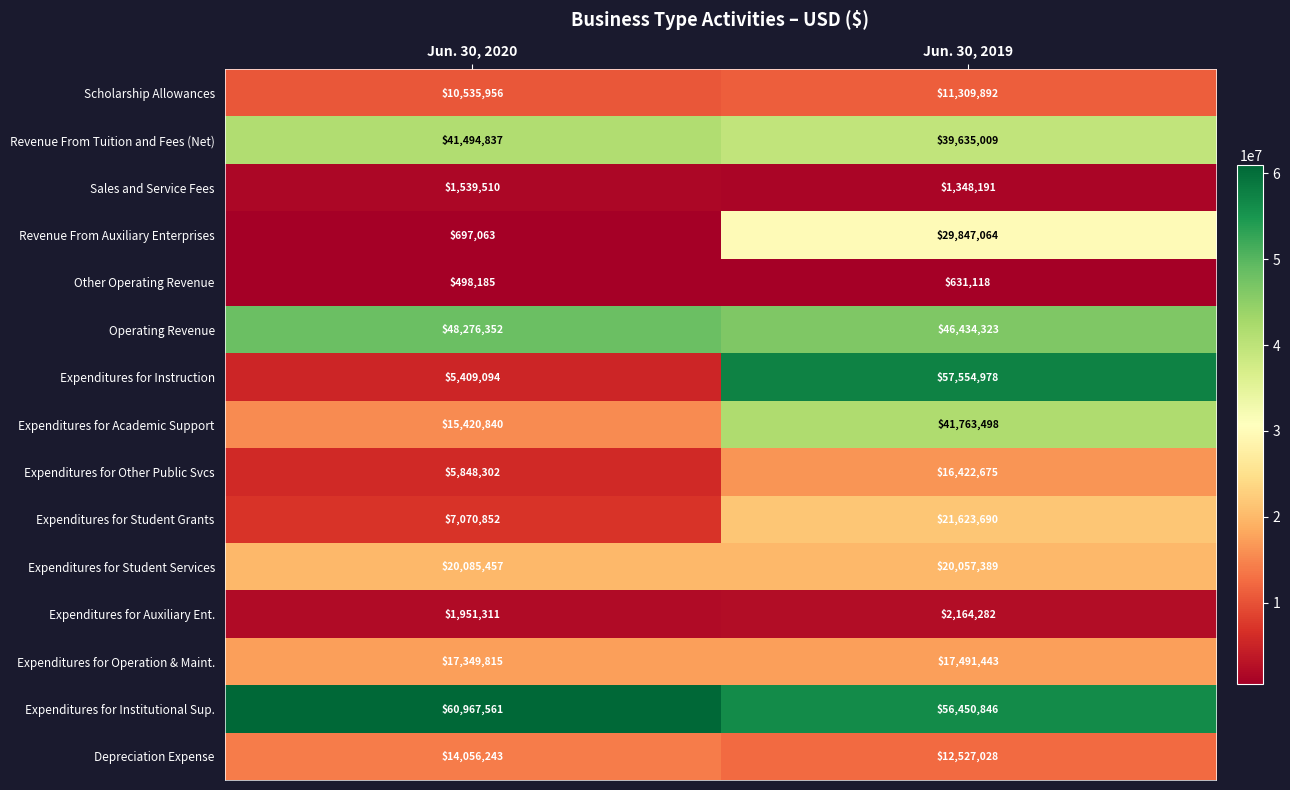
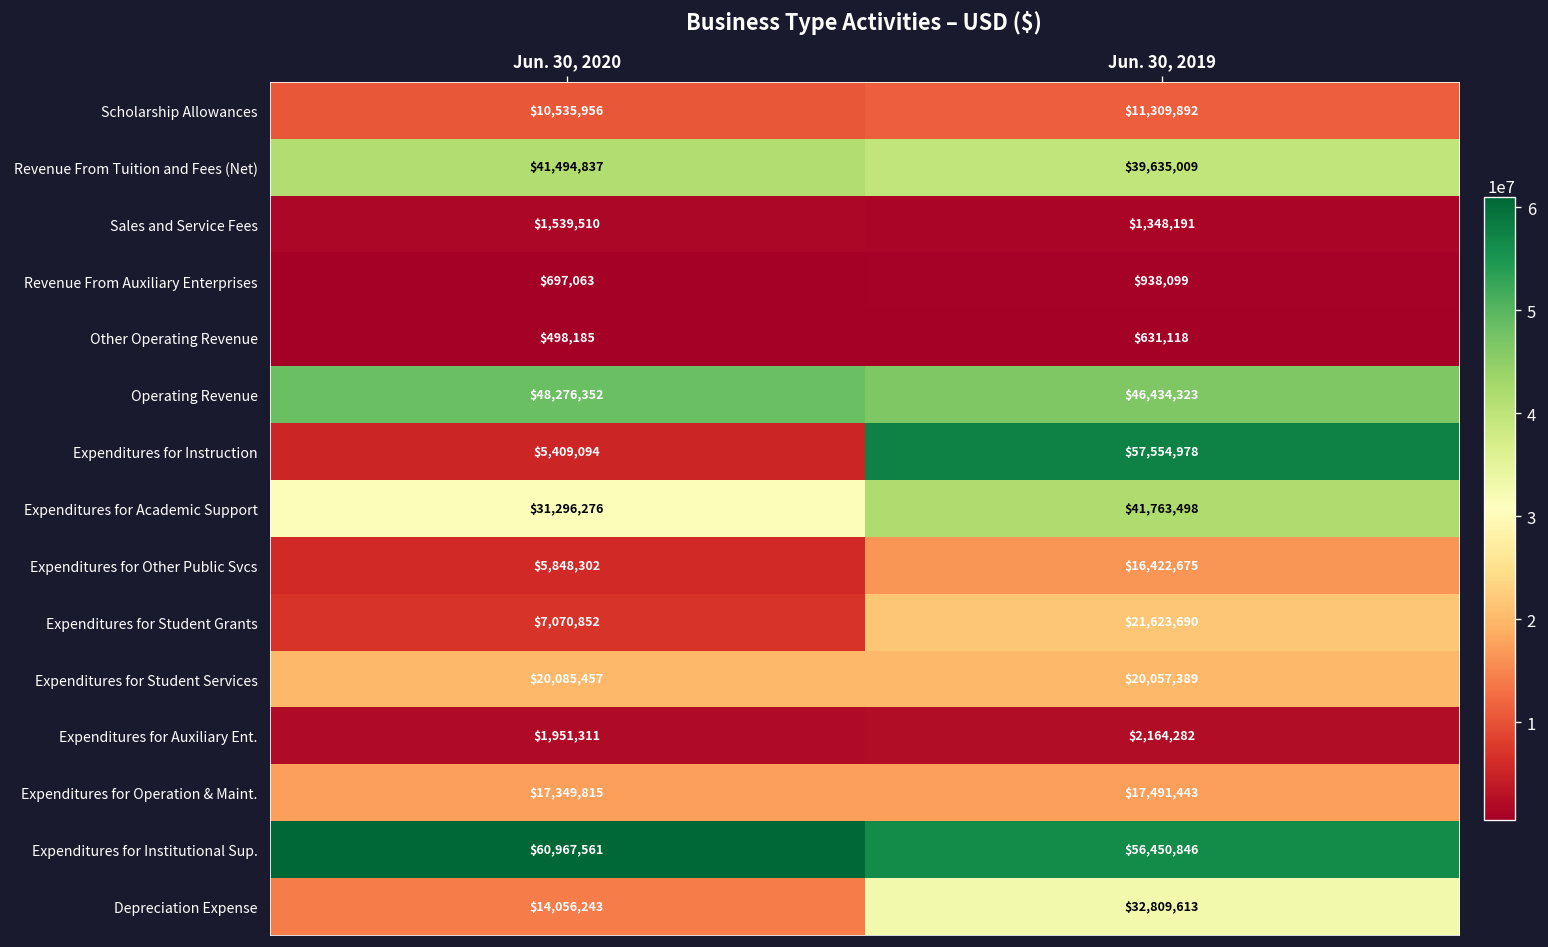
Revenue From Auxiliary Enterprises, Jun. 30, 2019: $29,847,064 -> $938,099
Expenditures for Academic Support, Jun. 30, 2020: $15,420,840 -> $31,296,276
Depreciation Expense, Jun. 30, 2019: $12,527,028 -> $32,809,613
